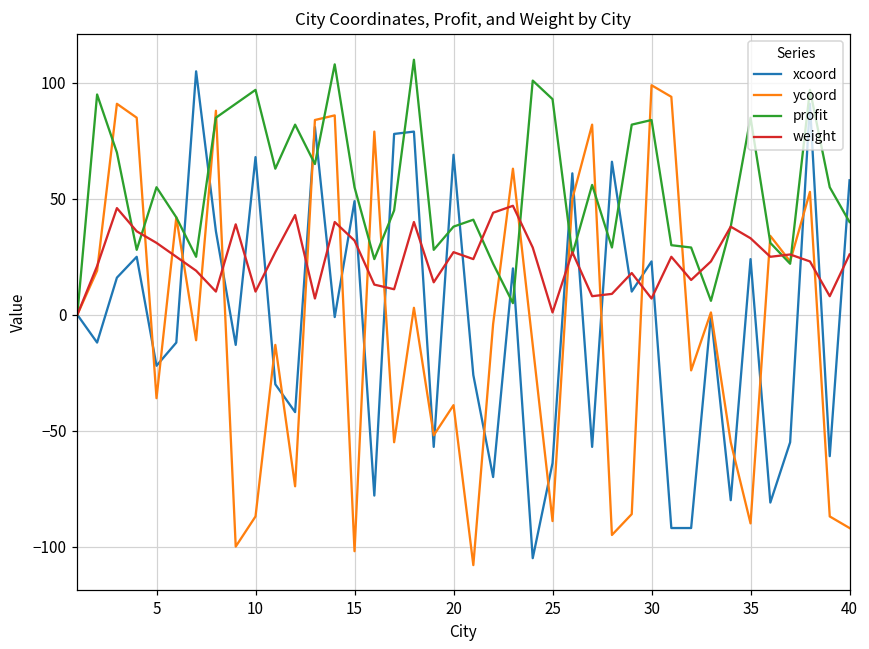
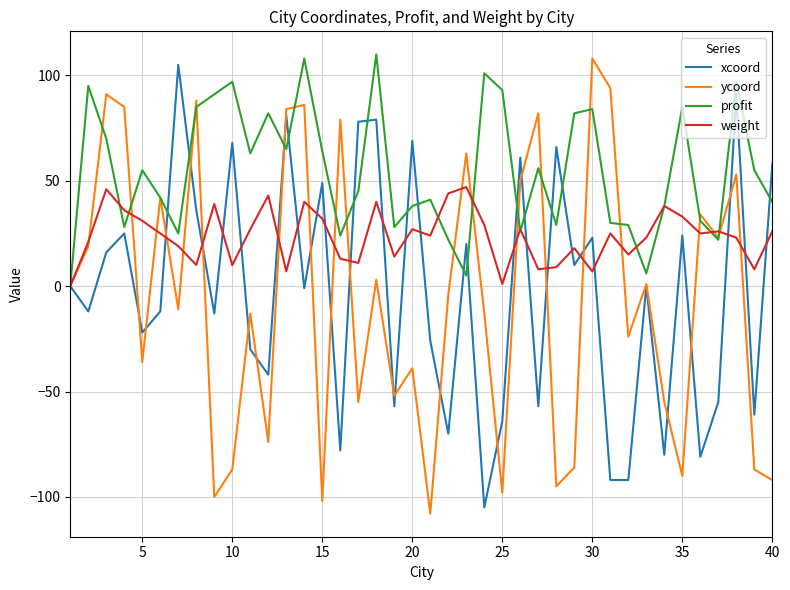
profit, 15: 55 -> 64
ycoord, 25: -89 -> -98
ycoord, 30: 99 -> 108
